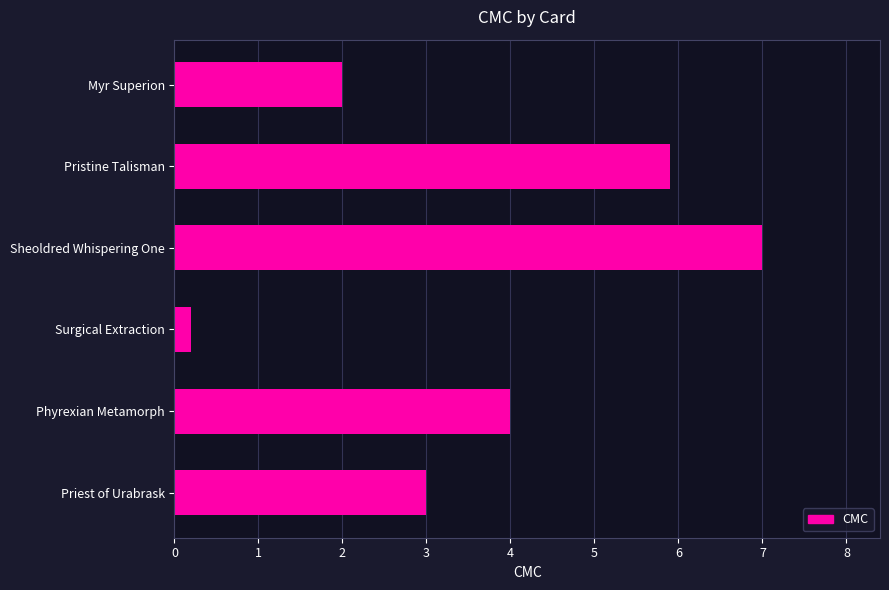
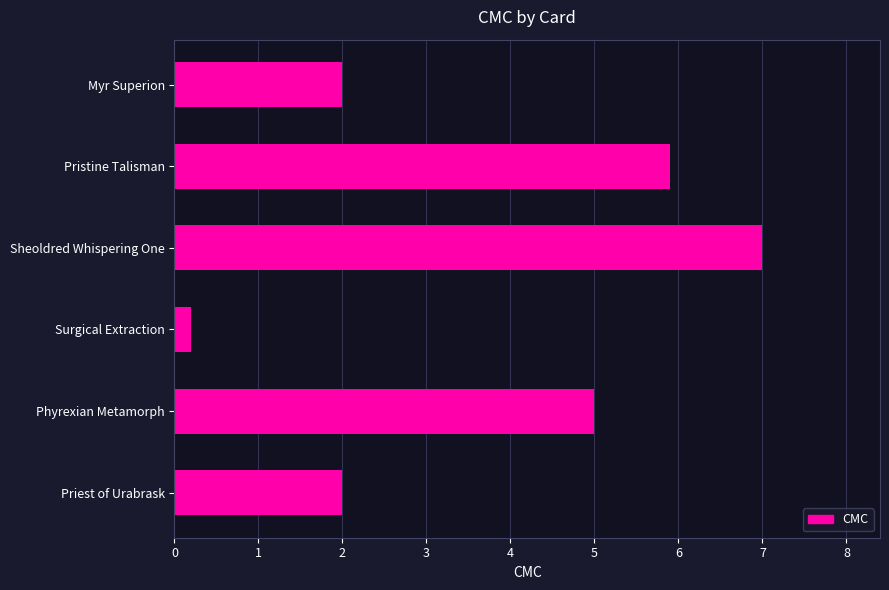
Phyrexian Metamorph: 4 -> 5
Priest of Urabrask: 3 -> 2
